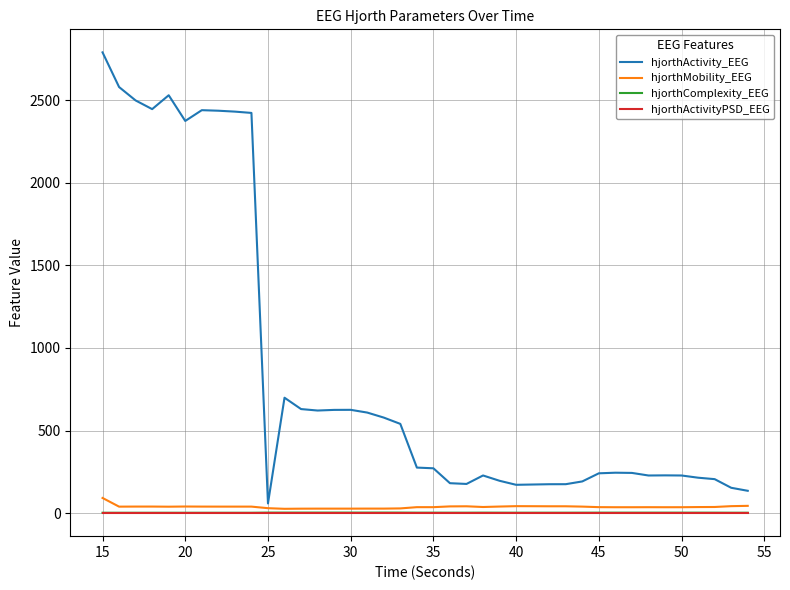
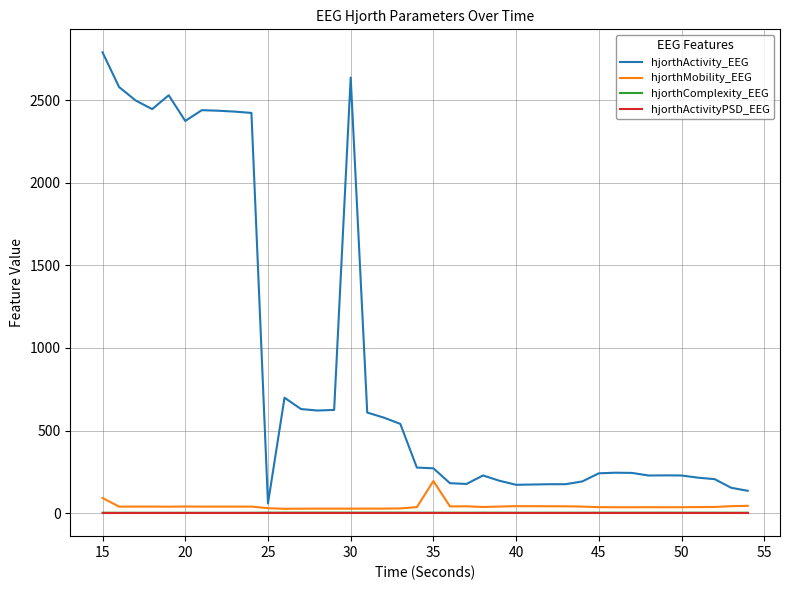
hjorthActivity_EEG, 30: 630 -> 2640
hjorthMobility_EEG, 35: 40 -> 190
